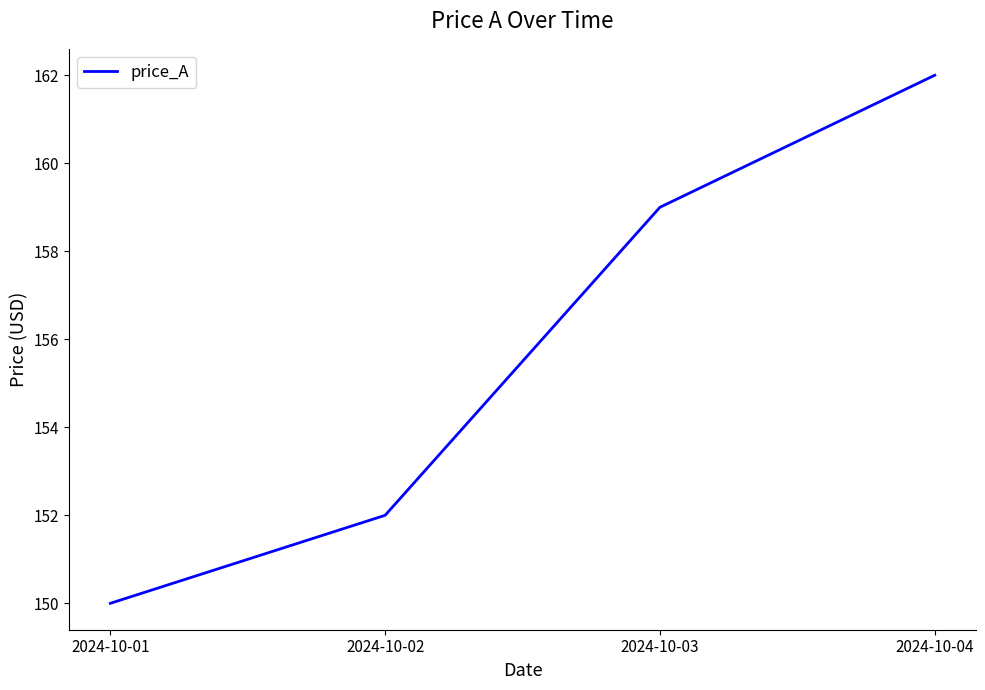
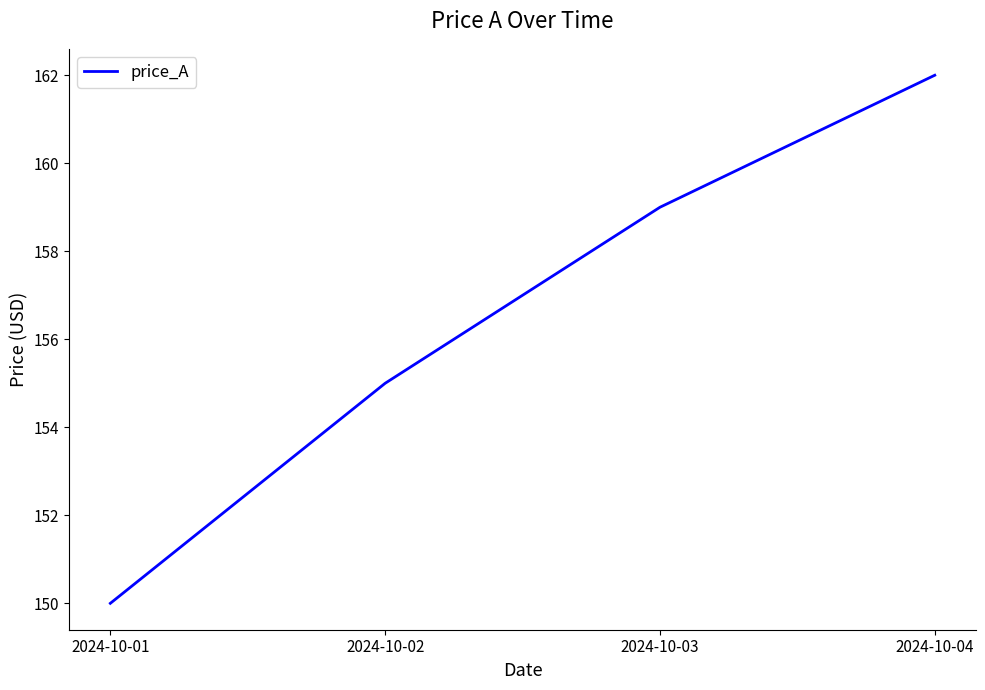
2024-10-02: 152 -> 155
